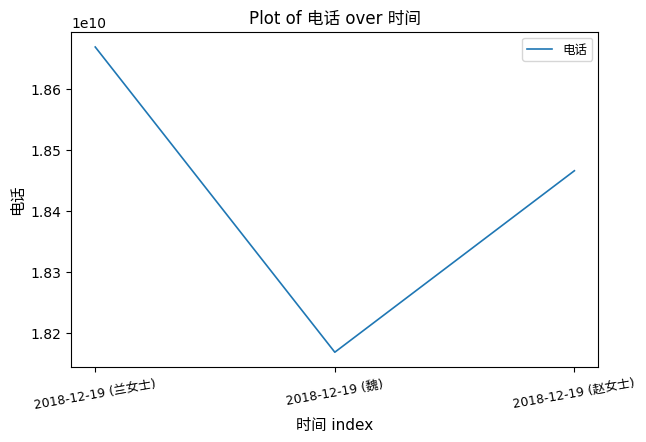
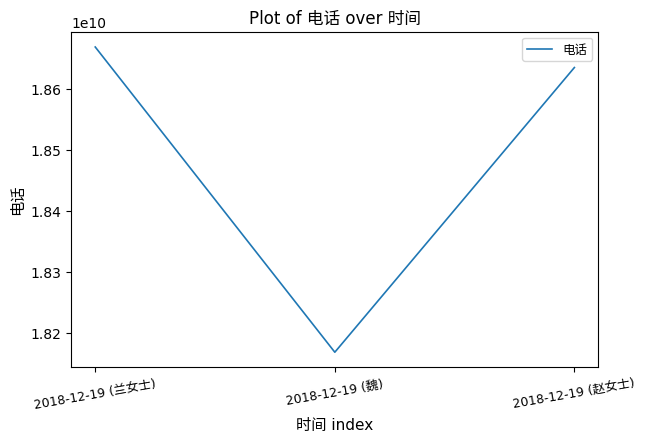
2018-12-19 (赵女士): 18470000000 -> 18640000000
